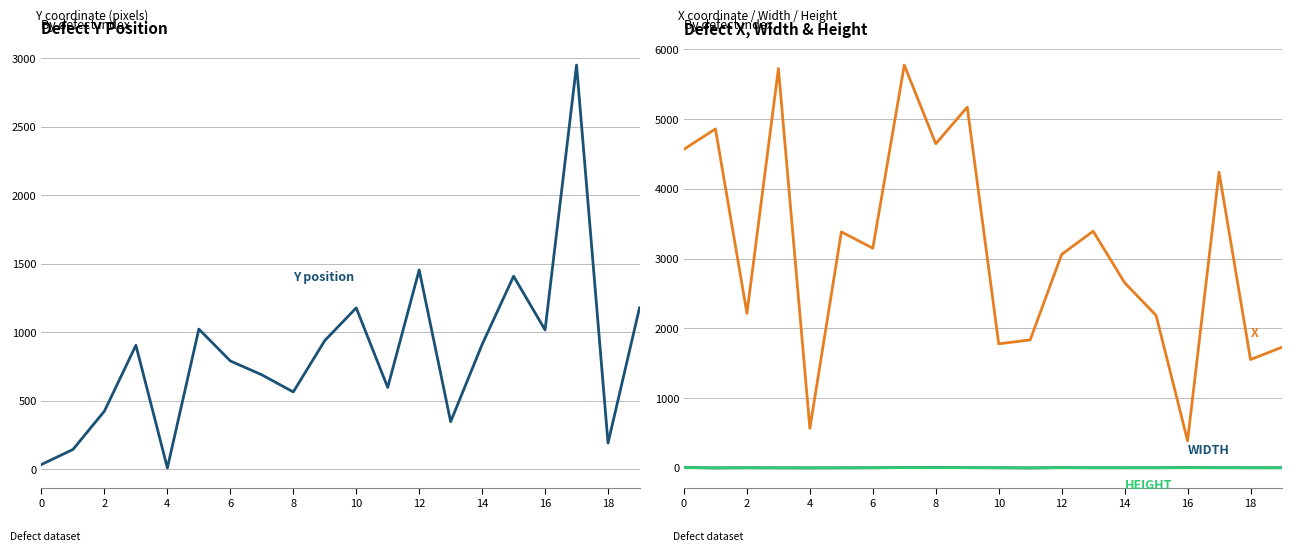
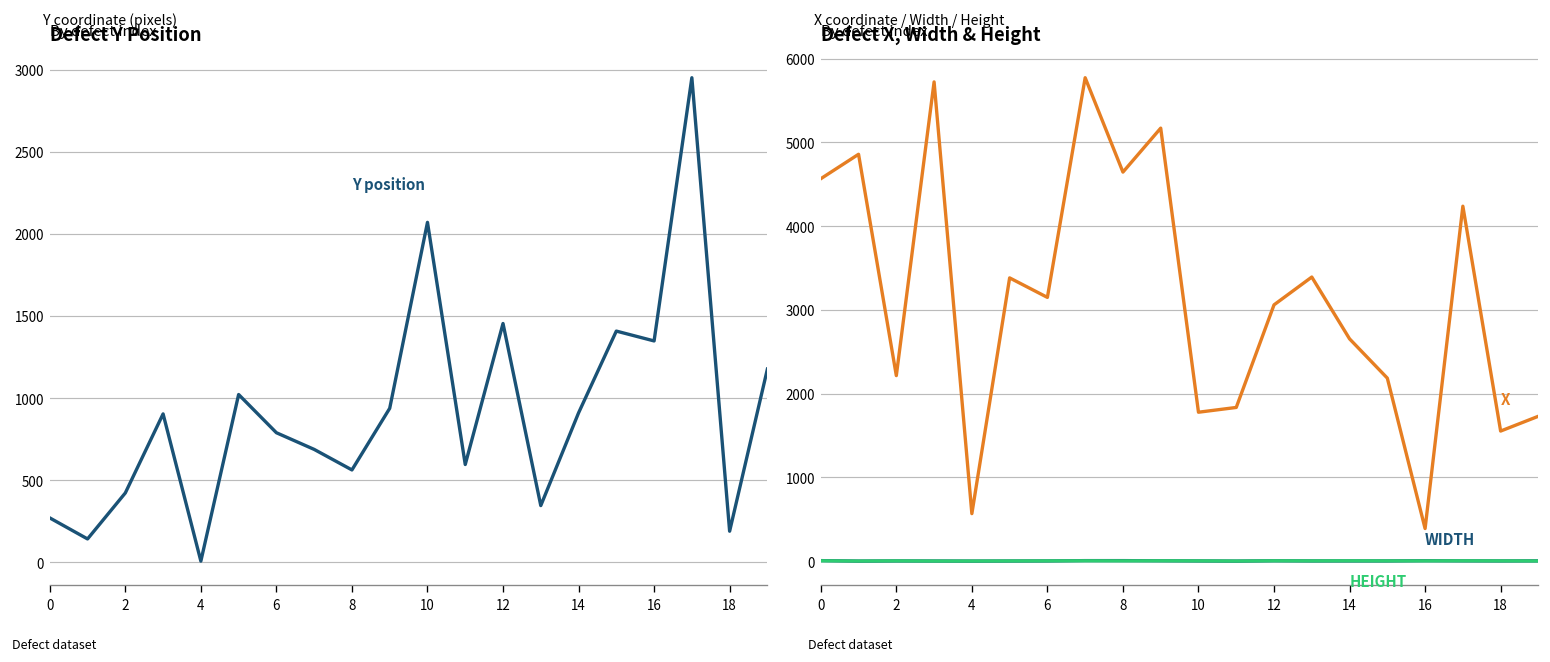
Defect Y Position, 0: 30 -> 270
Defect Y Position, 10: 1180 -> 2070
Defect Y Position, 16: 1020 -> 1350
